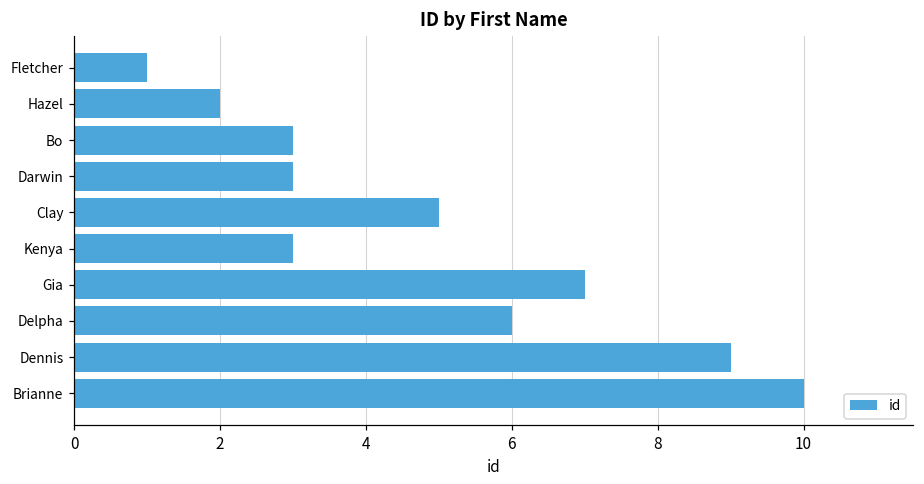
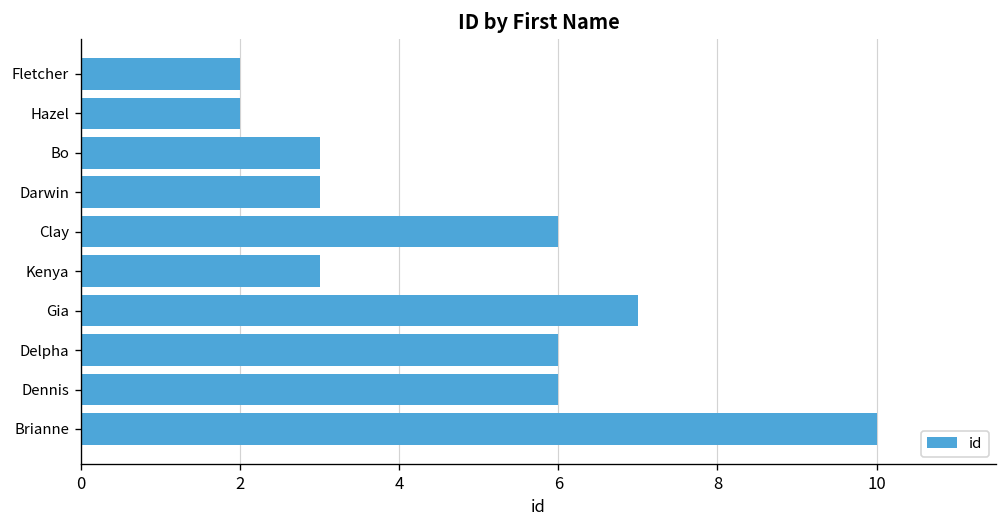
Fletcher: 1 -> 2
Clay: 5 -> 6
Dennis: 9 -> 6
